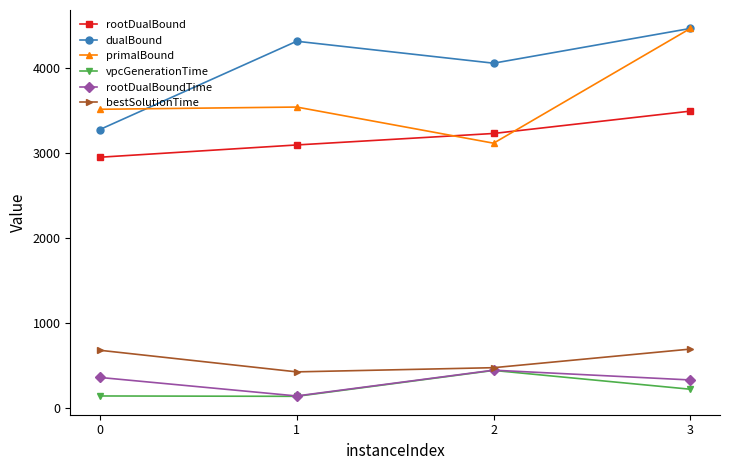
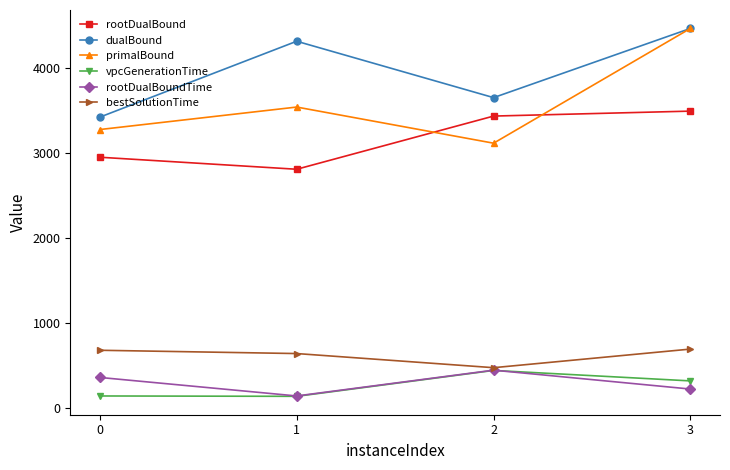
dualBound, 0: 3300 -> 3400
primalBound, 0: 3500 -> 3300
rootDualBound, 1: 3100 -> 2800
bestSolutionTime, 1: 400 -> 600
rootDualBound, 2: 3200 -> 3400
dualBound, 2: 4100 -> 3600
vpcGenerationTime, 3: 200 -> 300
rootDualBoundTime, 3: 300 -> 200
